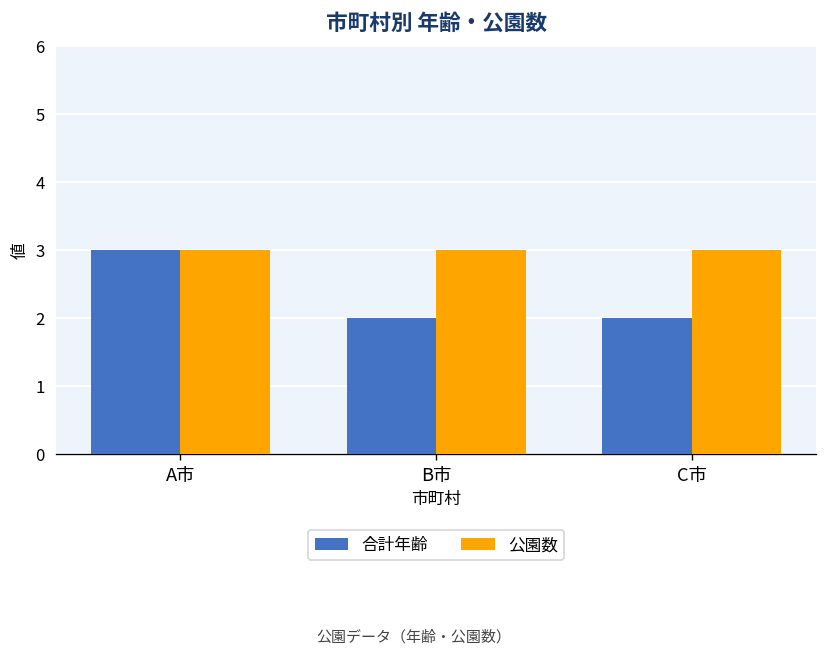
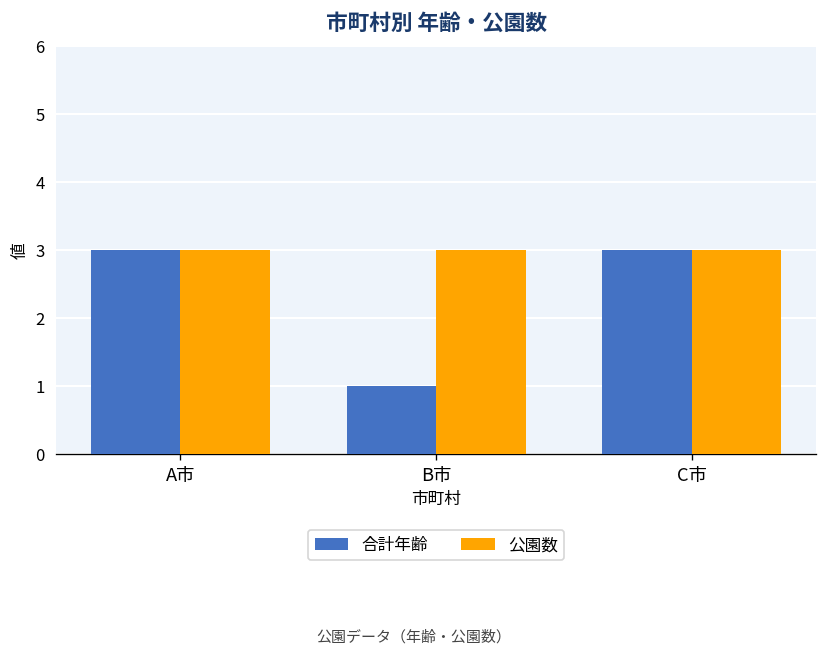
合計年齢, B市: 2 -> 1
合計年齢, C市: 2 -> 3
